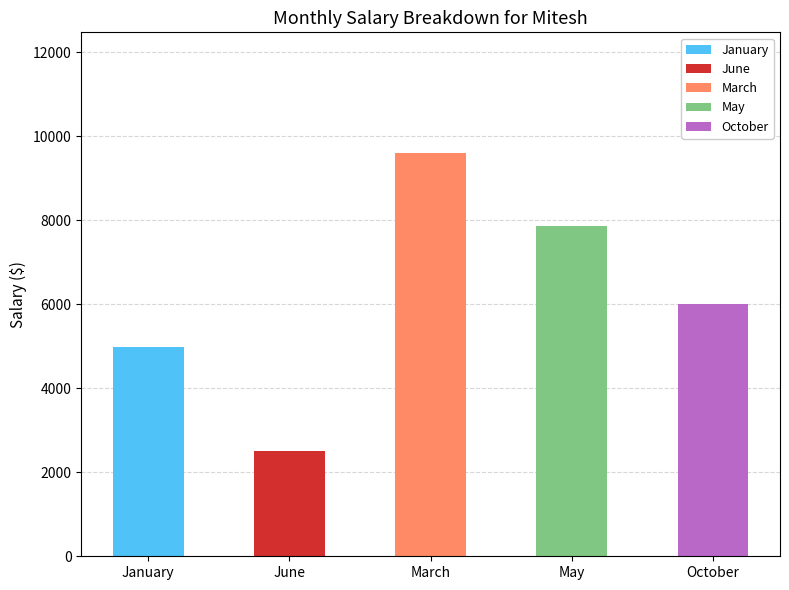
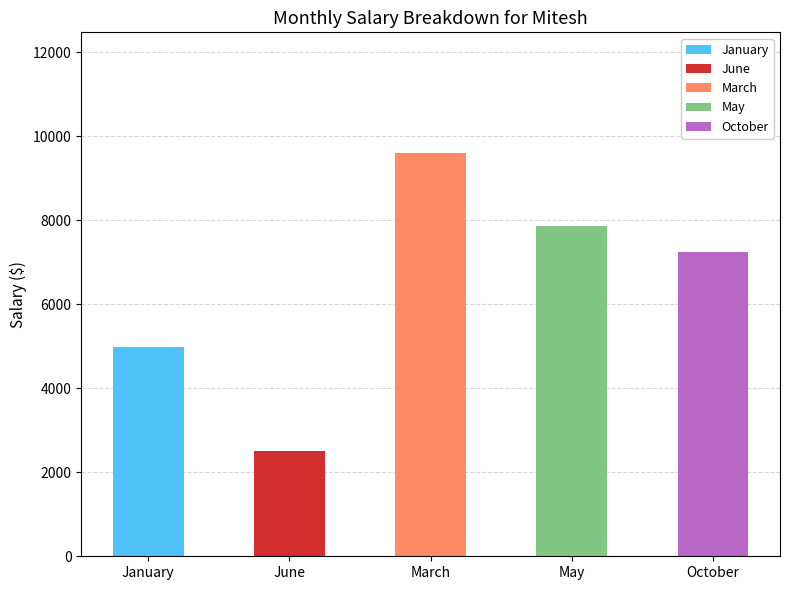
October: 6000 -> 7300
